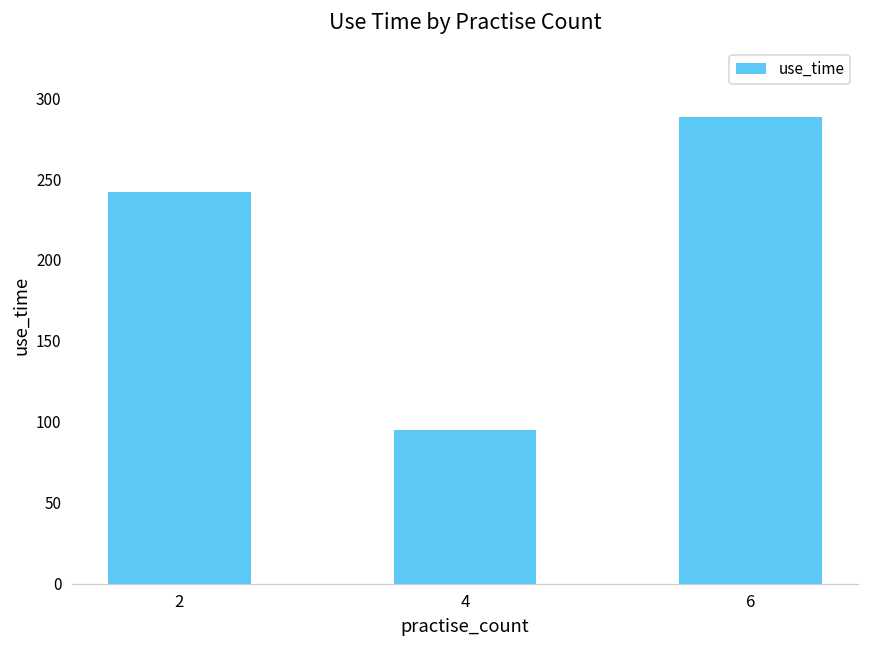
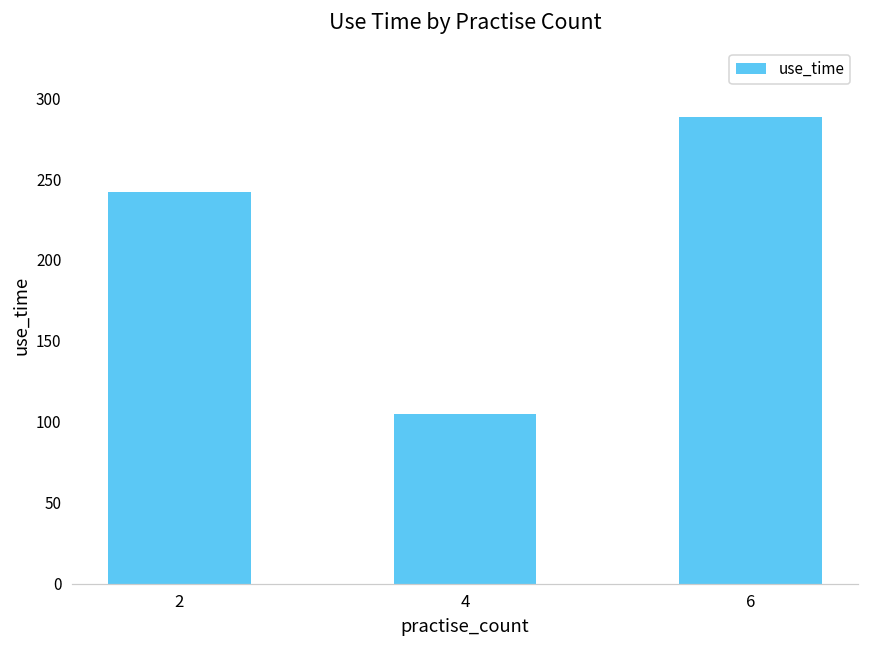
4: 95 -> 105
